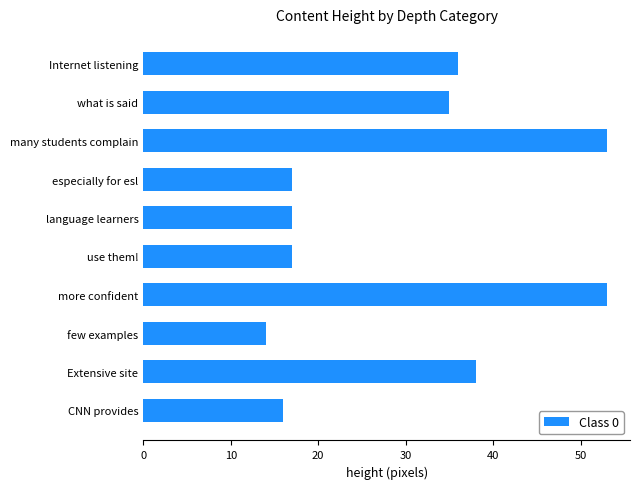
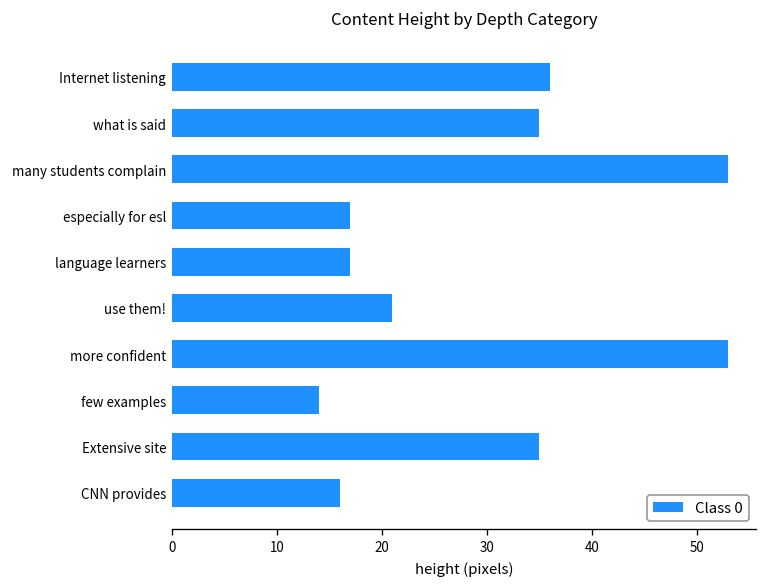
use them!: 17 -> 21
Extensive site: 38 -> 35
